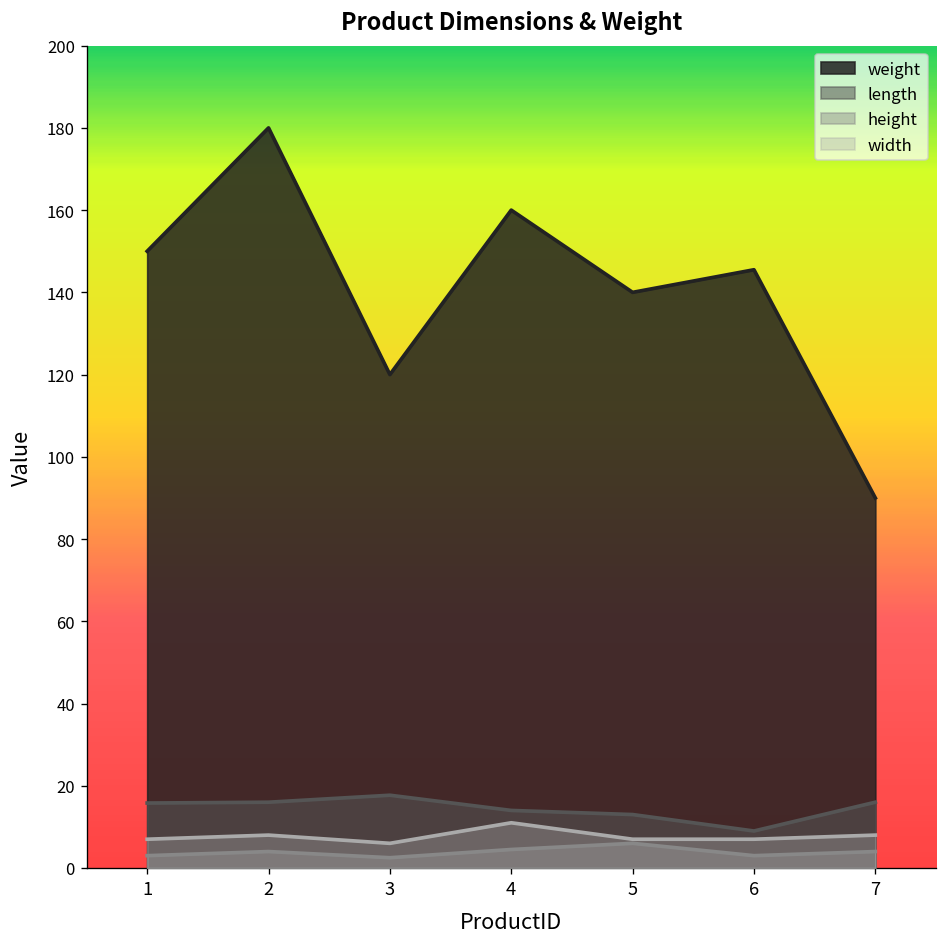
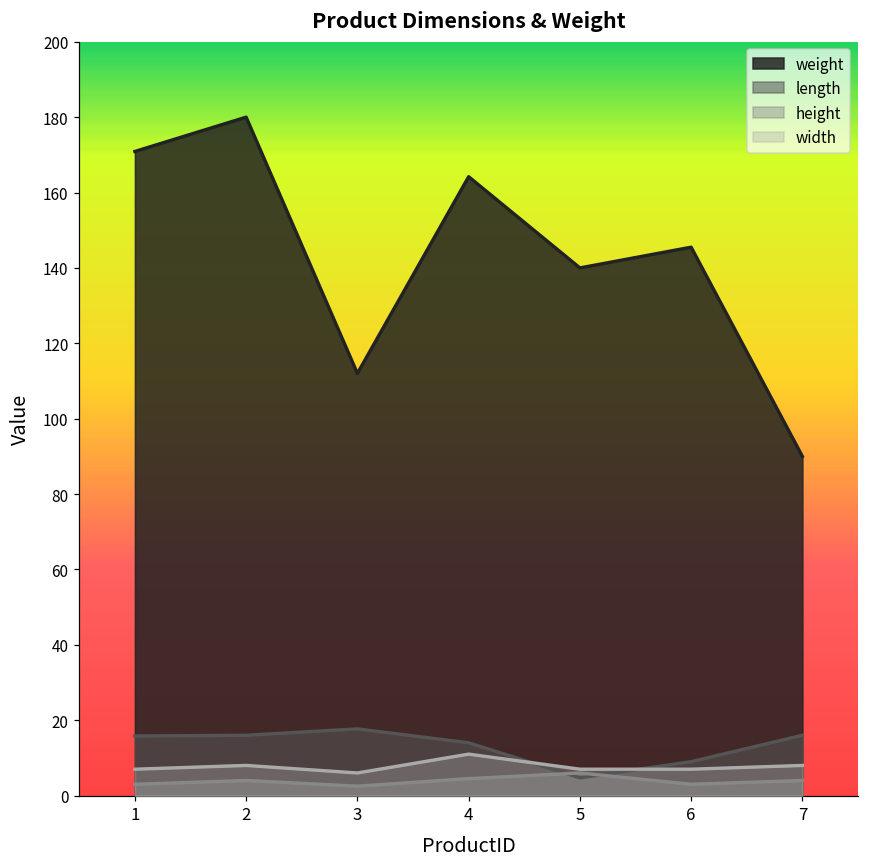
weight, 1: 150 -> 171
weight, 3: 120 -> 112
weight, 4: 160 -> 164
length, 5: 13 -> 5
